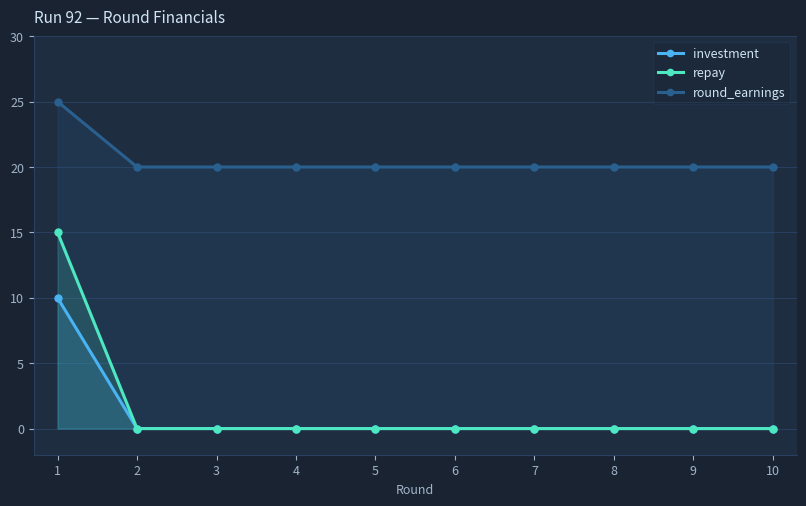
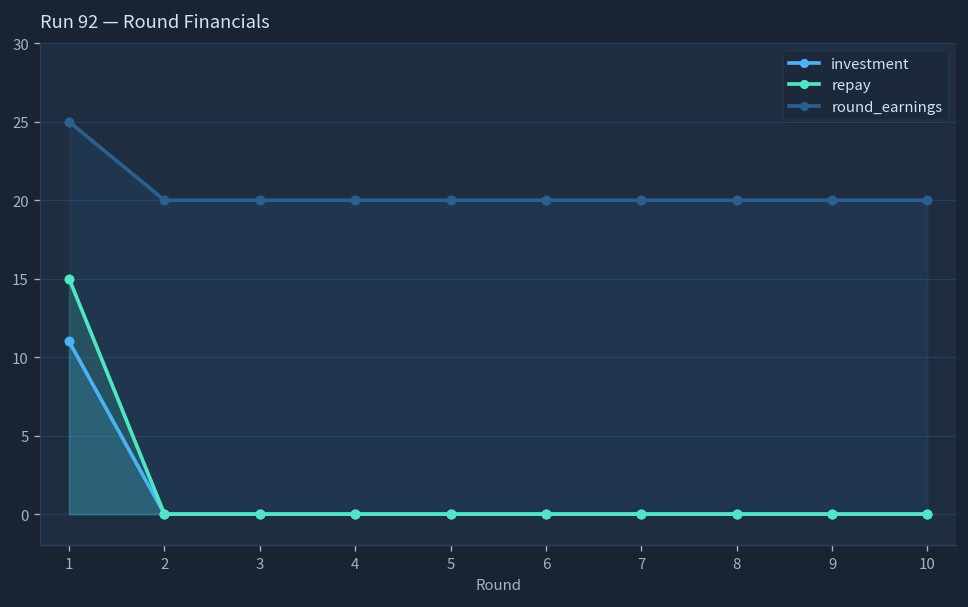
investment, 1: 10 -> 11
